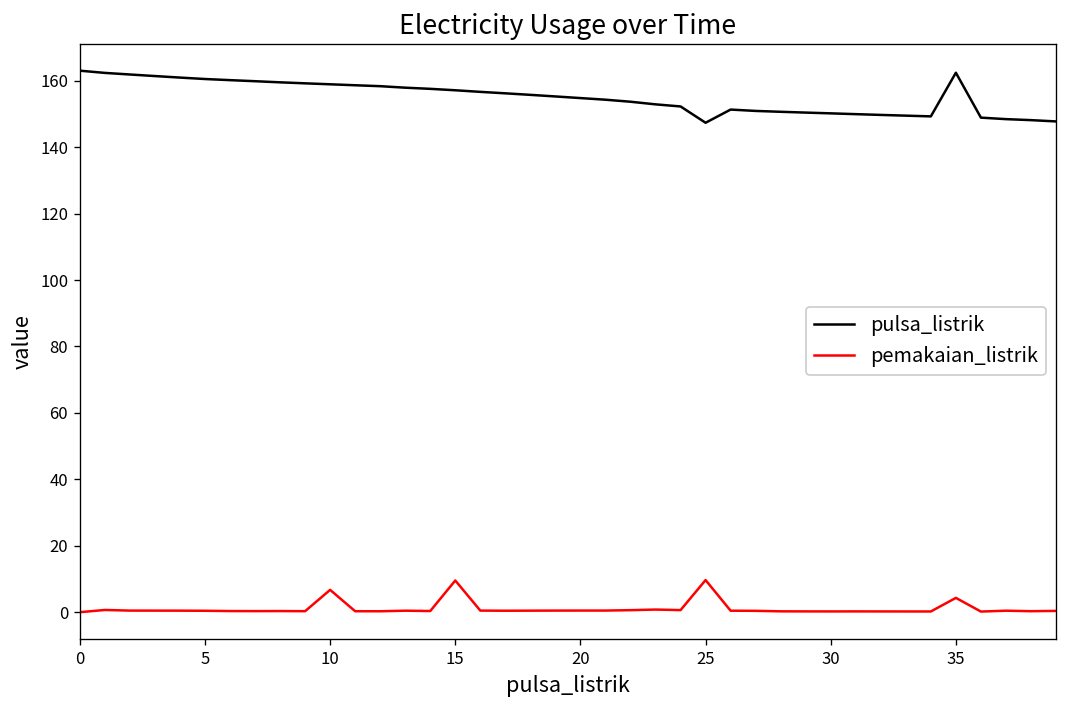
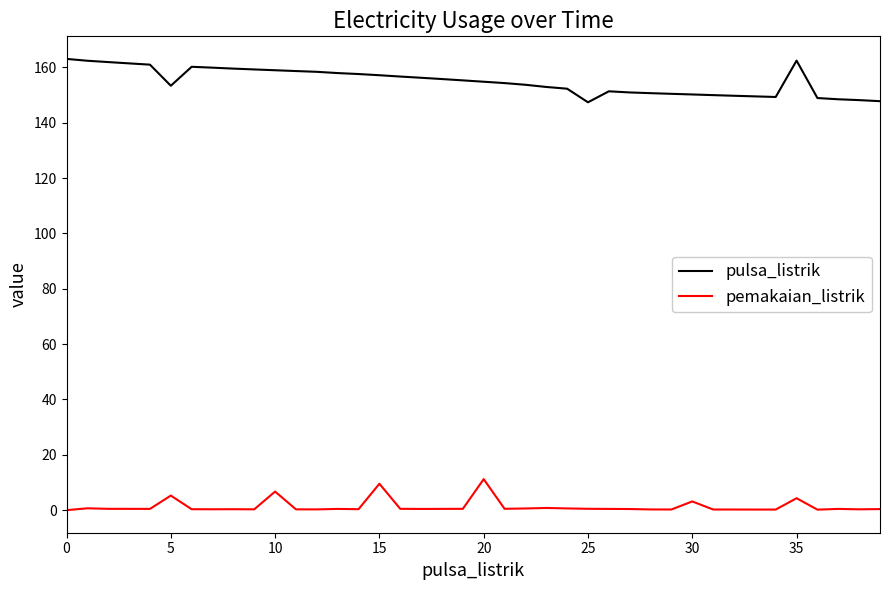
pulsa_listrik, 5: 161 -> 153
pemakaian_listrik, 5: 0 -> 5
pemakaian_listrik, 20: 0 -> 11
pemakaian_listrik, 25: 10 -> 0
pemakaian_listrik, 30: 0 -> 3
